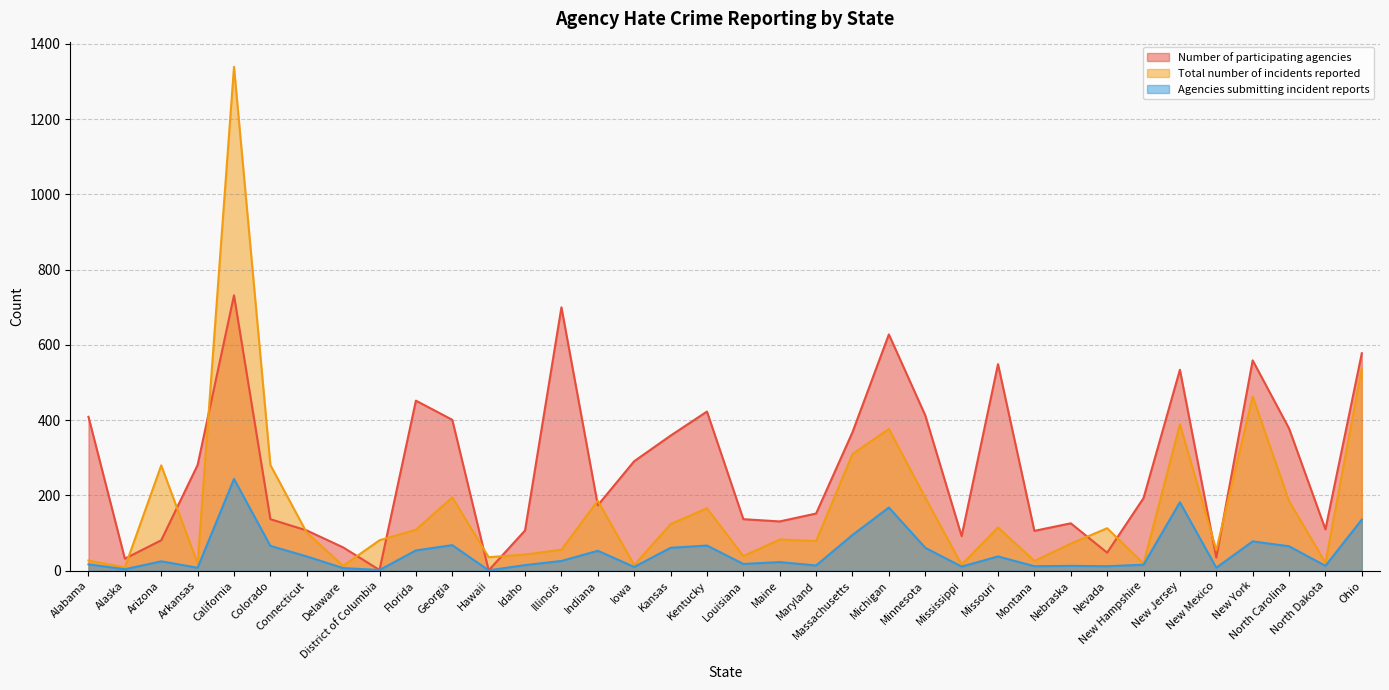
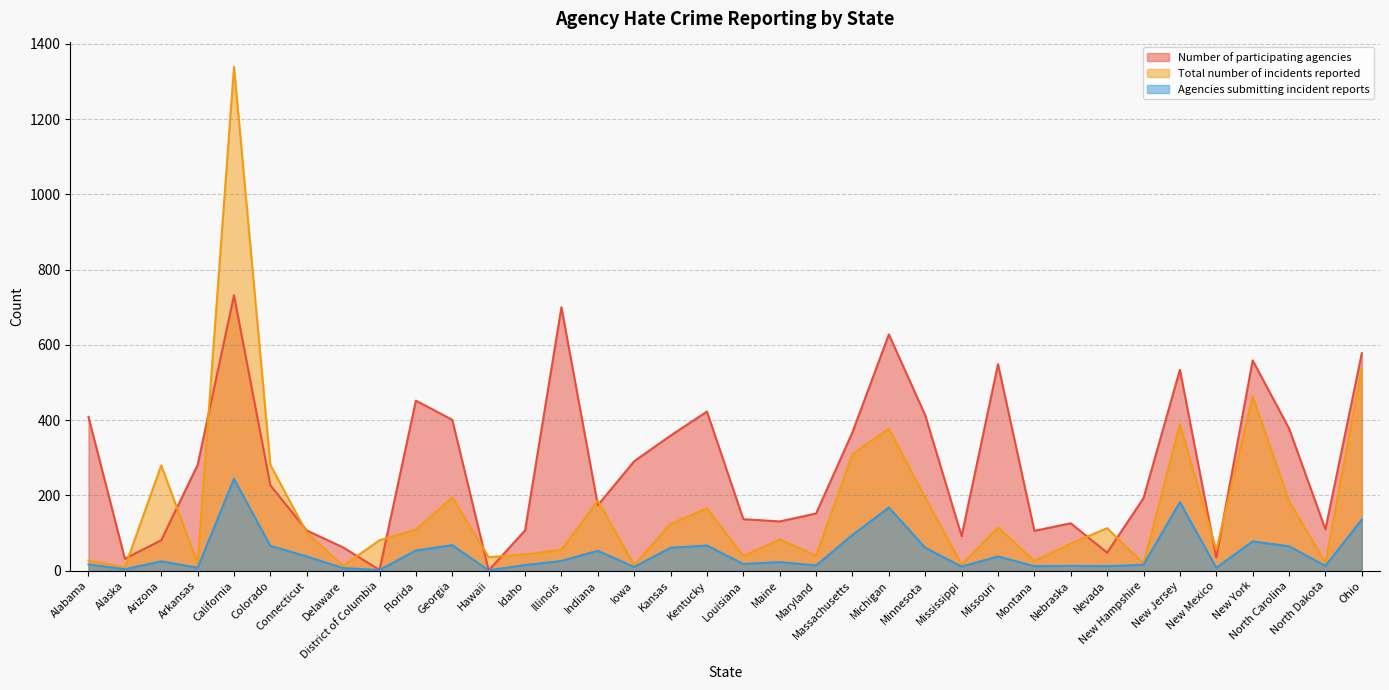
Number of participating agencies, Colorado: 140 -> 230
Total number of incidents reported, Maryland: 80 -> 40
